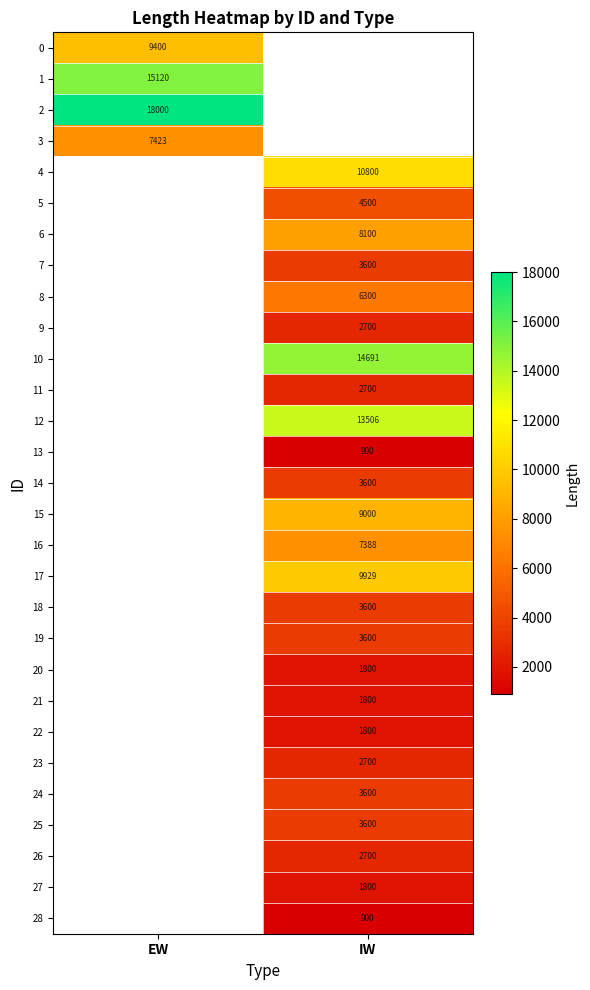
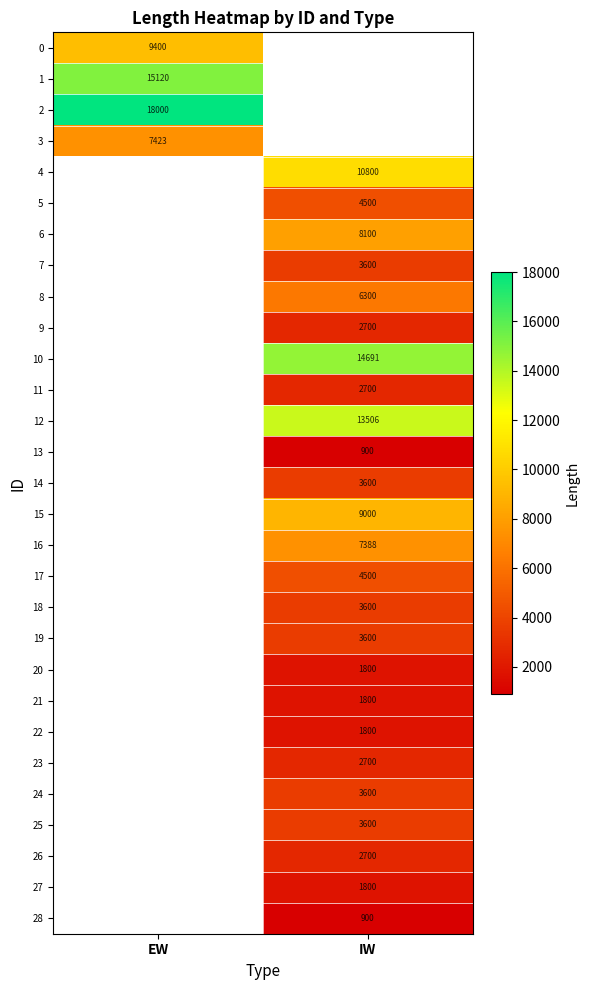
17, IW: 9929 -> 4500
